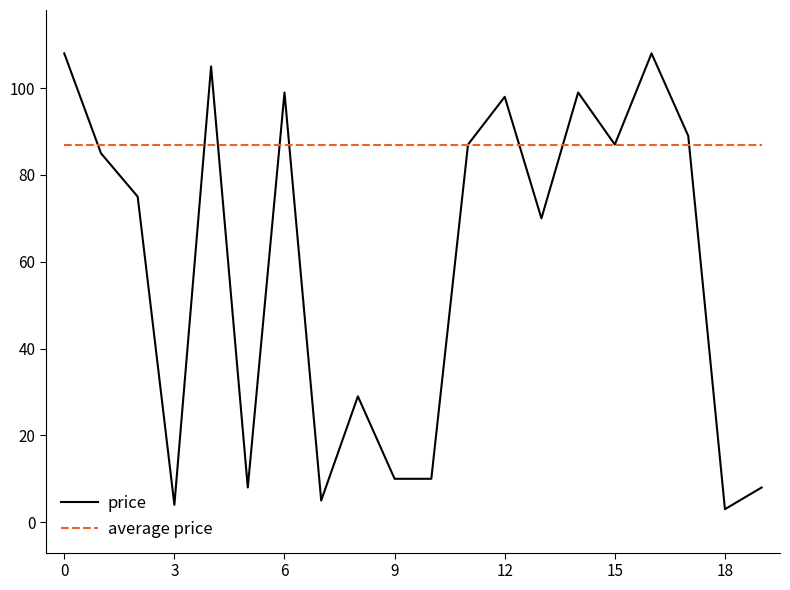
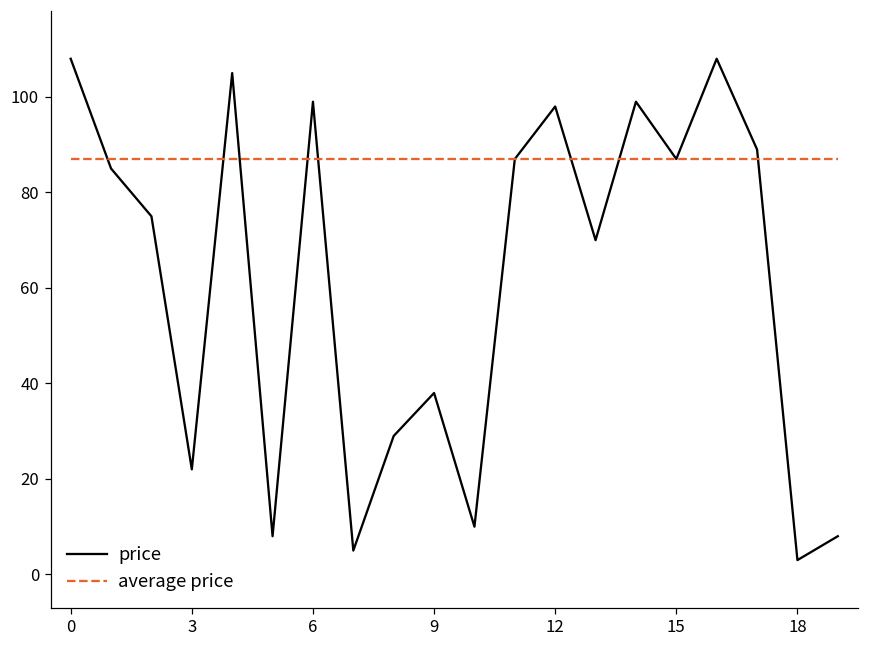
price, 3: 4 -> 22
price, 9: 10 -> 38
